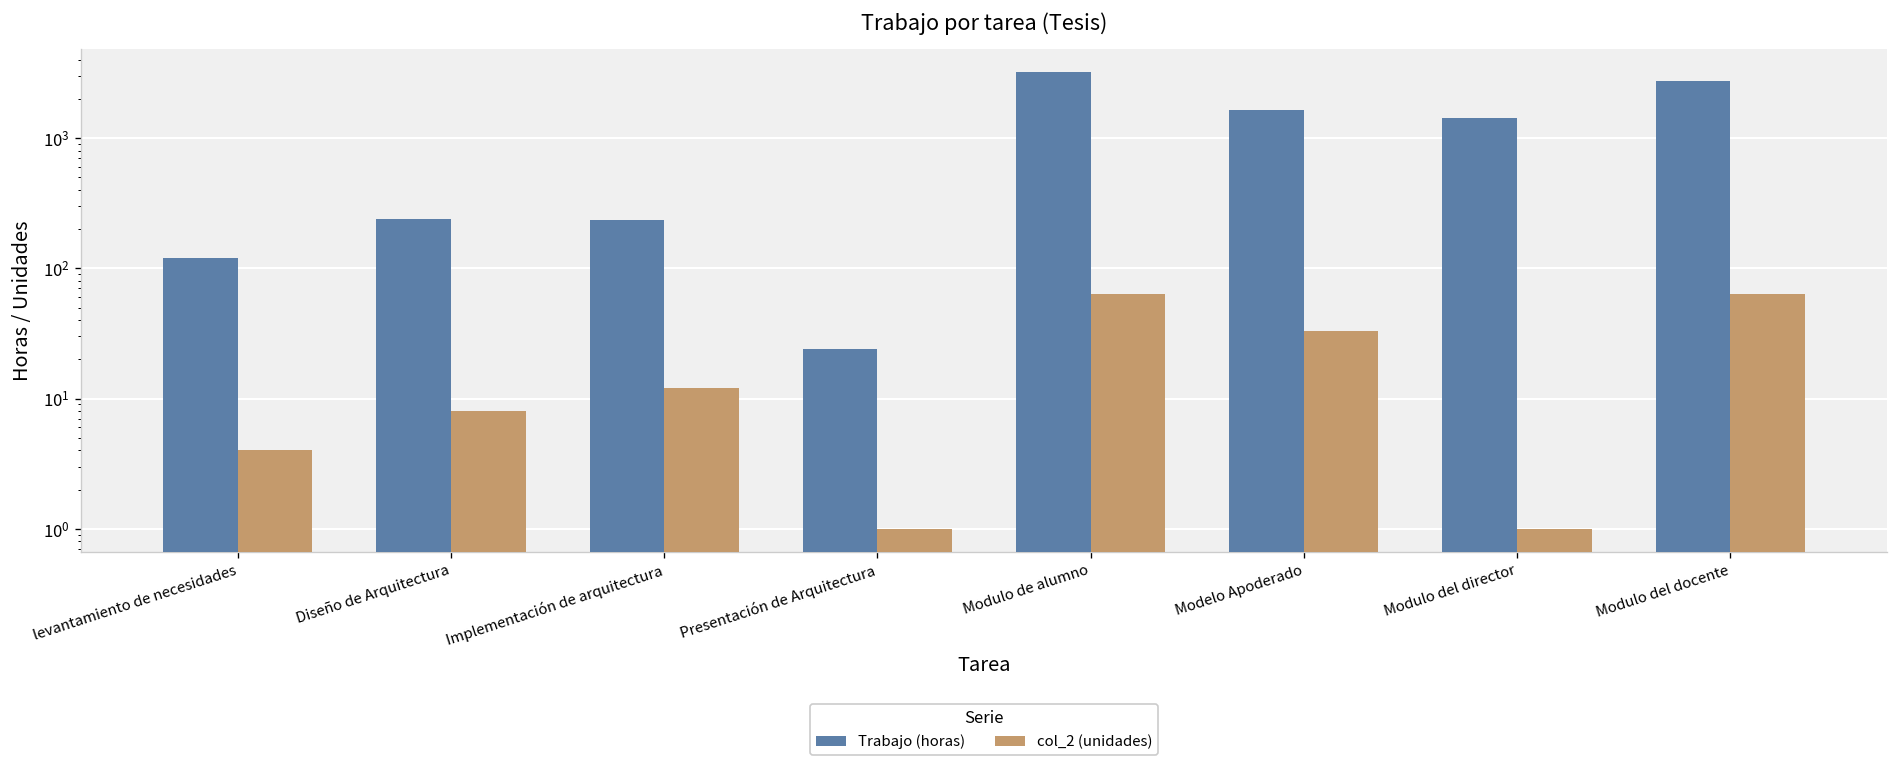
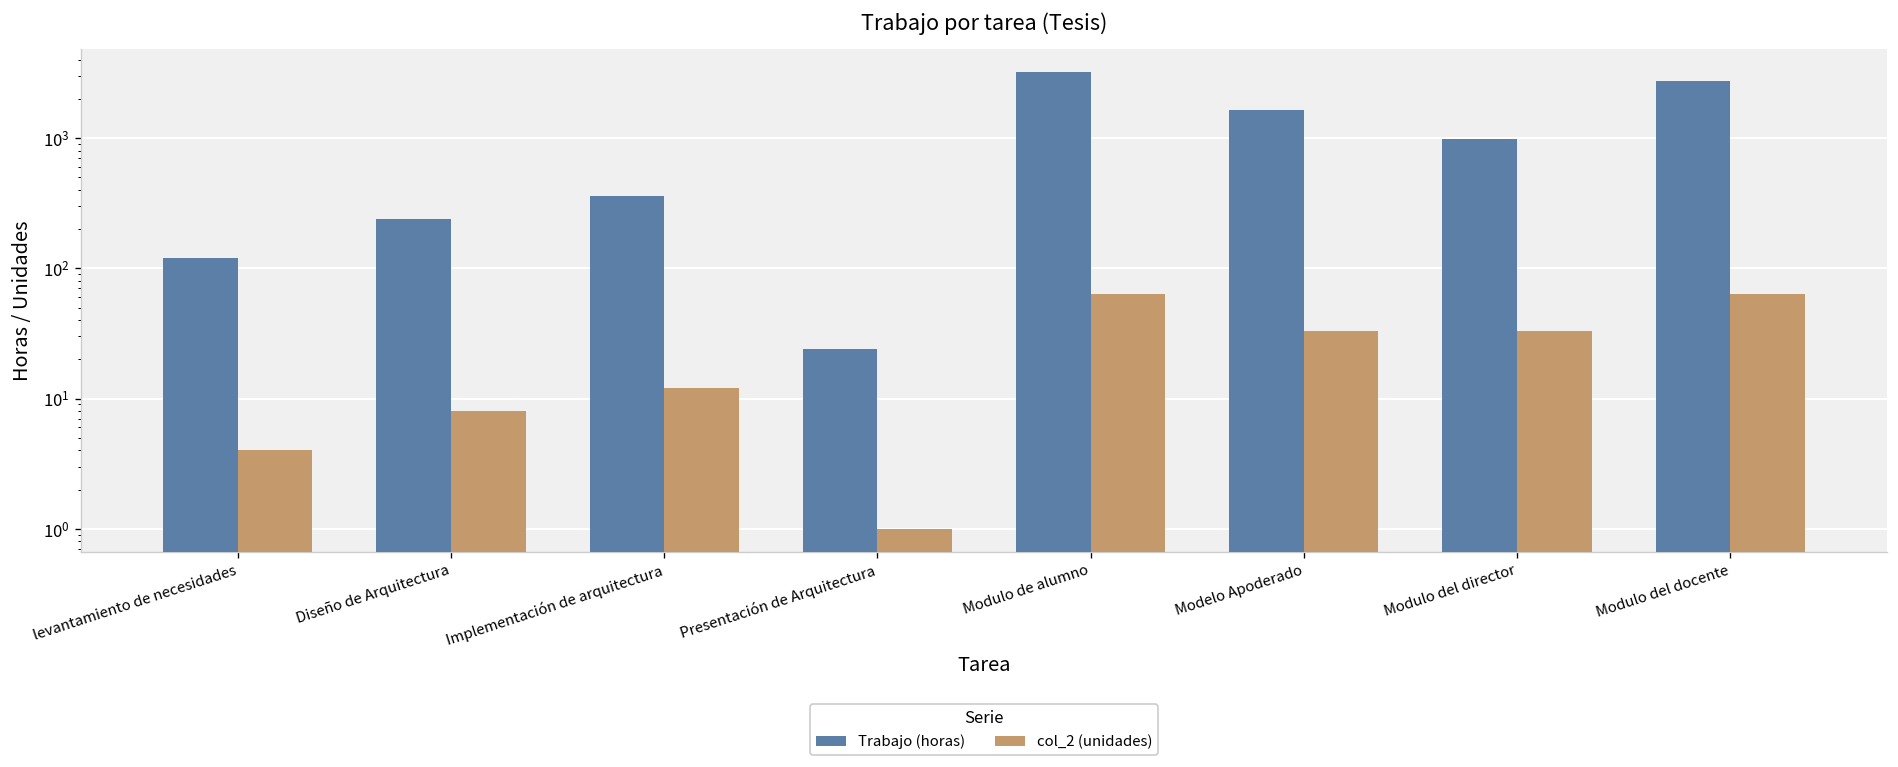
Trabajo (horas), Implementación de arquitectura: 240 -> 360
Trabajo (horas), Modulo del director: 1400 -> 1000
col_2 (unidades), Modulo del director: 1 -> 33
